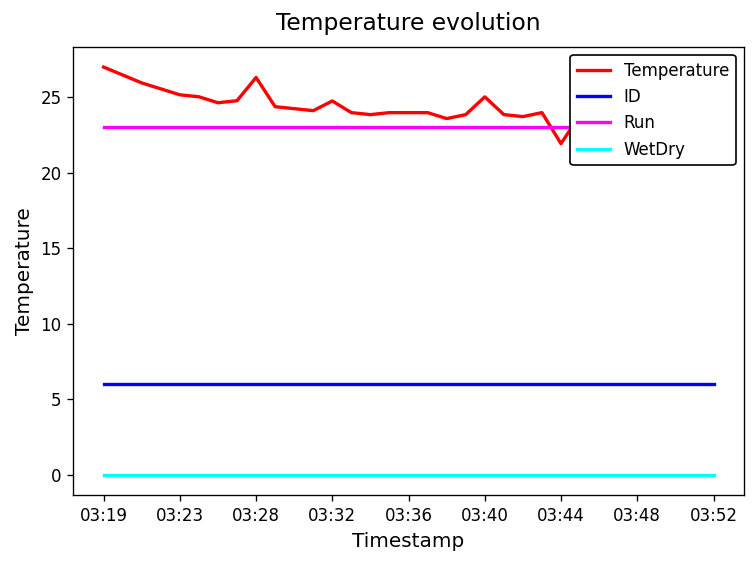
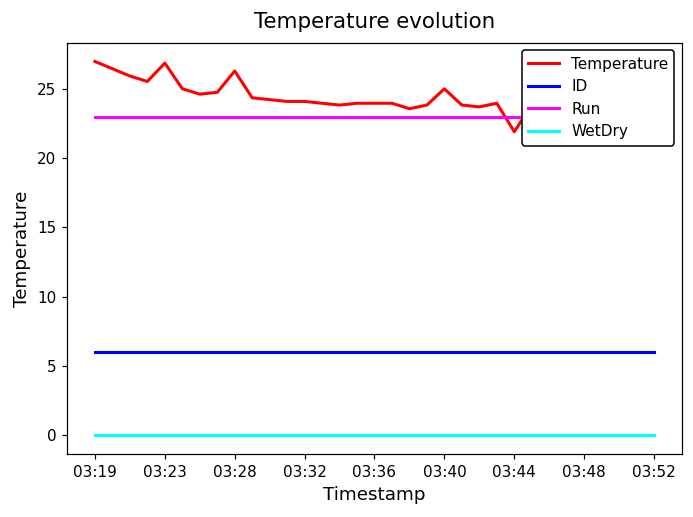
Temperature, 03:23: 25.1 -> 26.9
Temperature, 03:32: 24.7 -> 24.1
